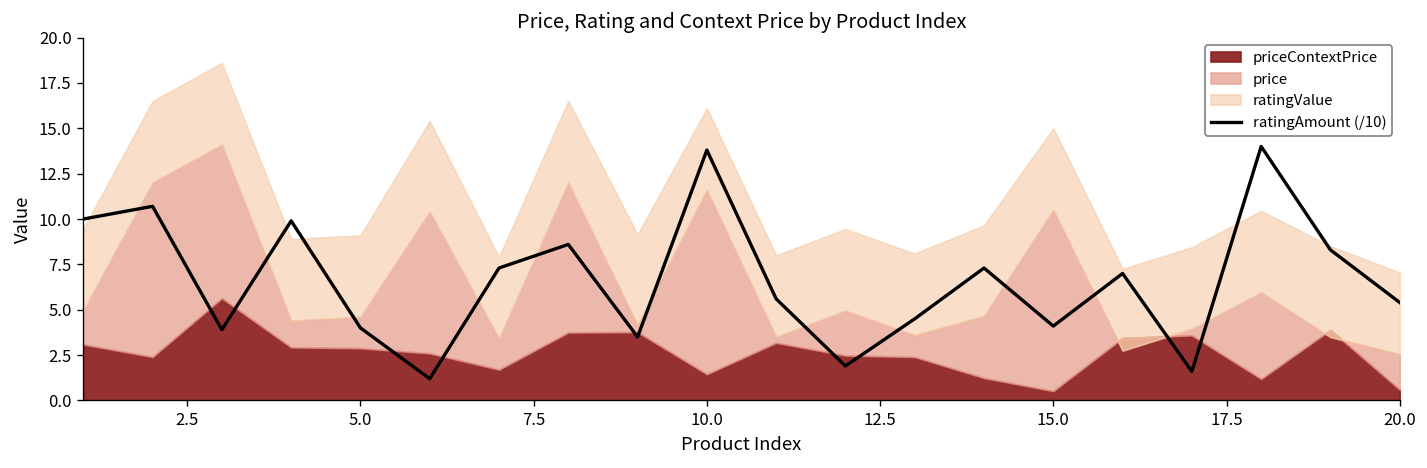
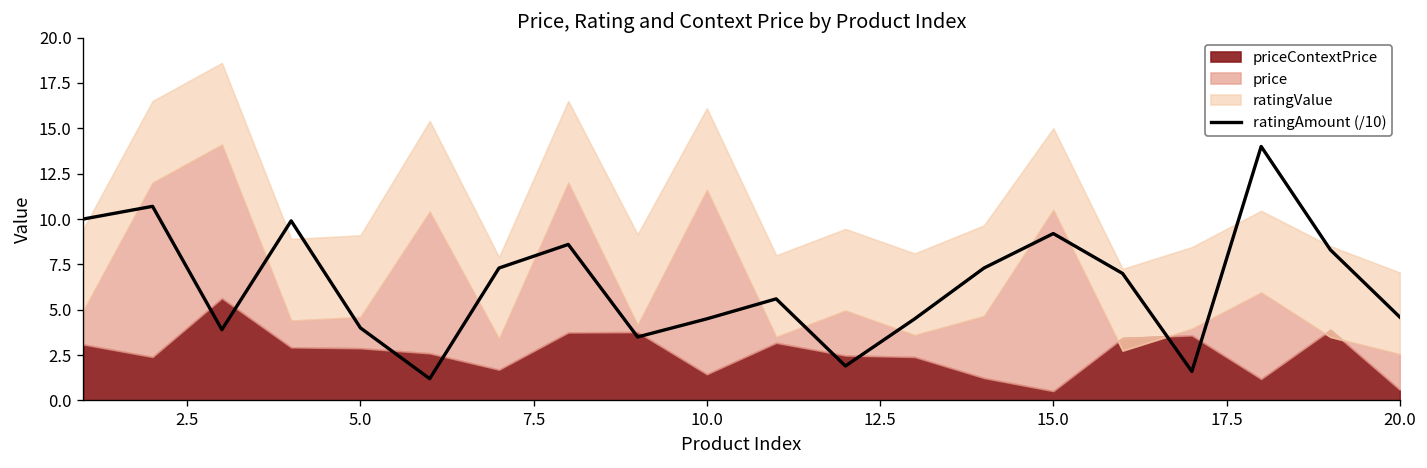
ratingAmount (/10), 10.0: 13.8 -> 4.5
ratingAmount (/10), 15.0: 4.1 -> 9.2
ratingAmount (/10), 20.0: 5.4 -> 4.6
